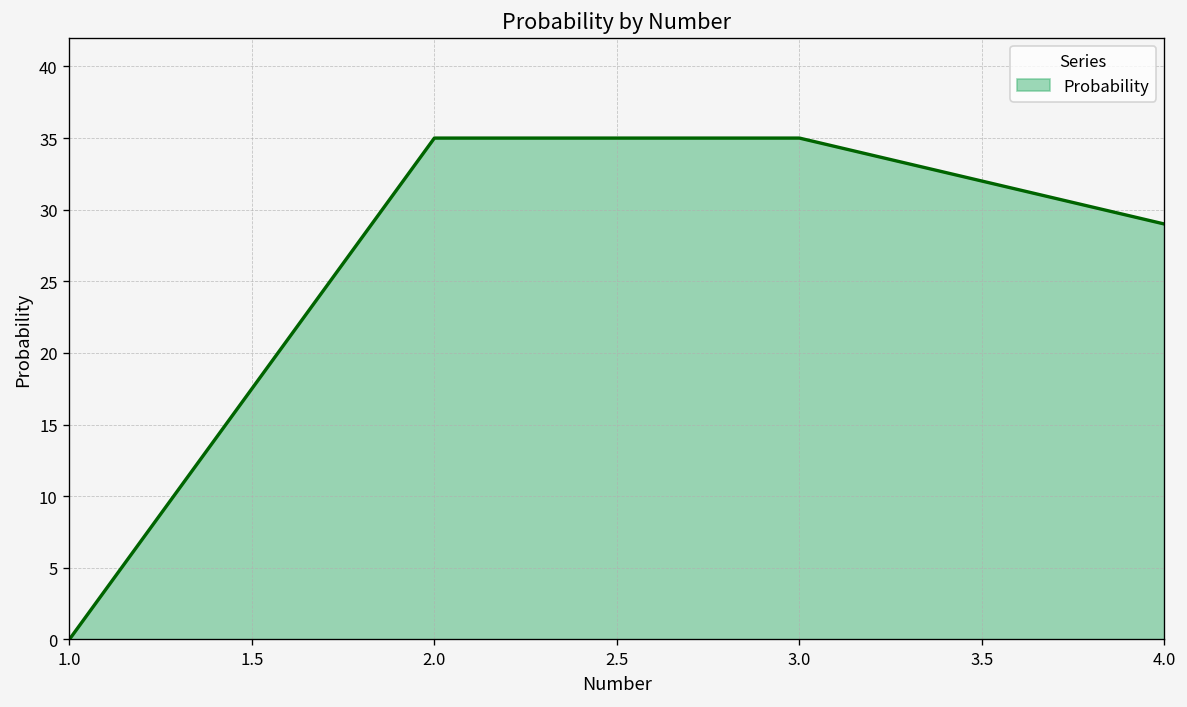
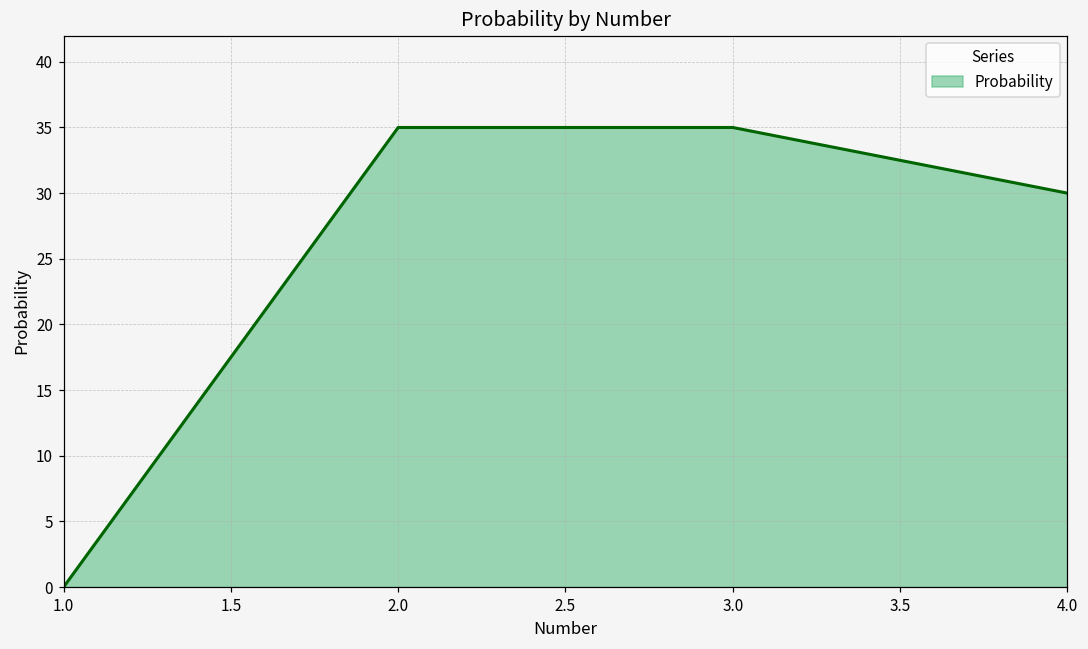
4.0: 29 -> 30
